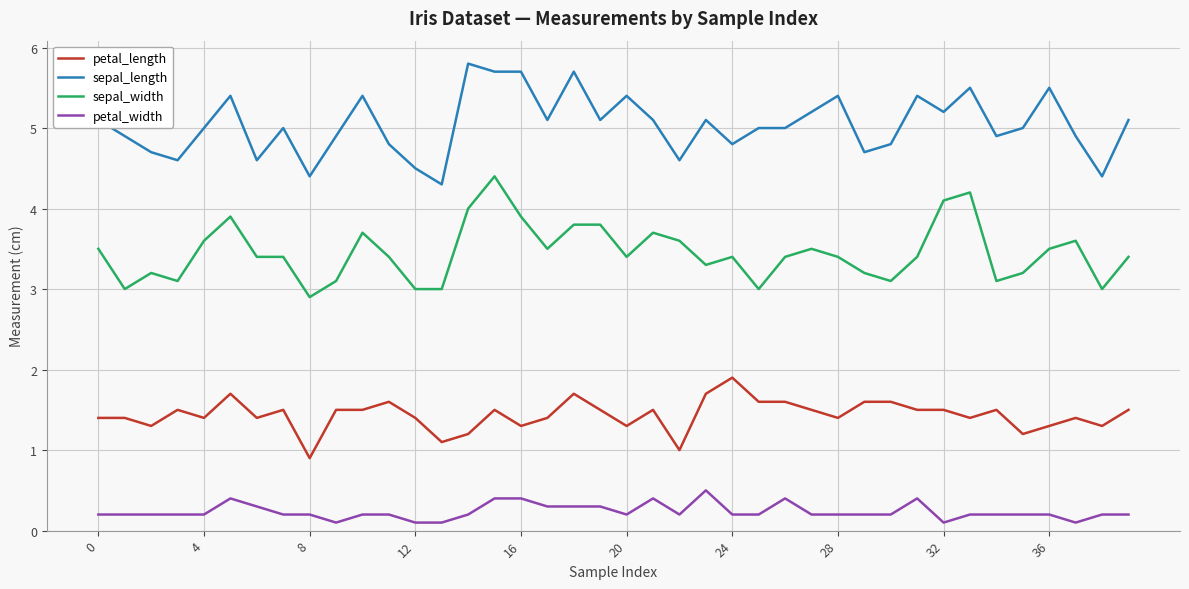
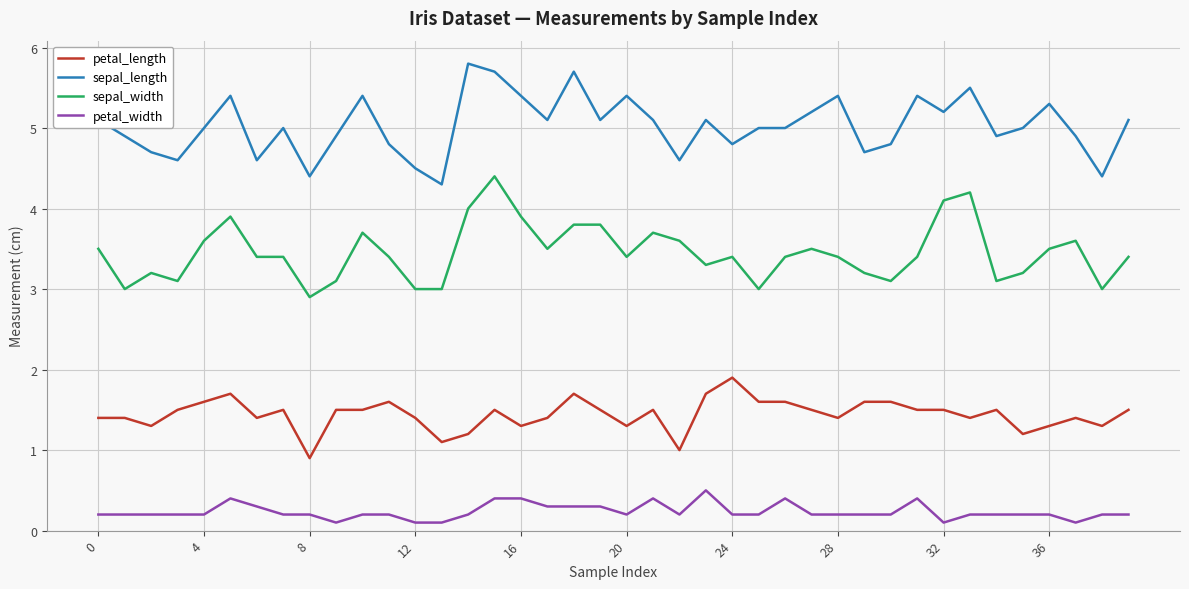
petal_length, 4: 1.4 -> 1.6
sepal_length, 16: 5.7 -> 5.4
sepal_length, 36: 5.5 -> 5.3
